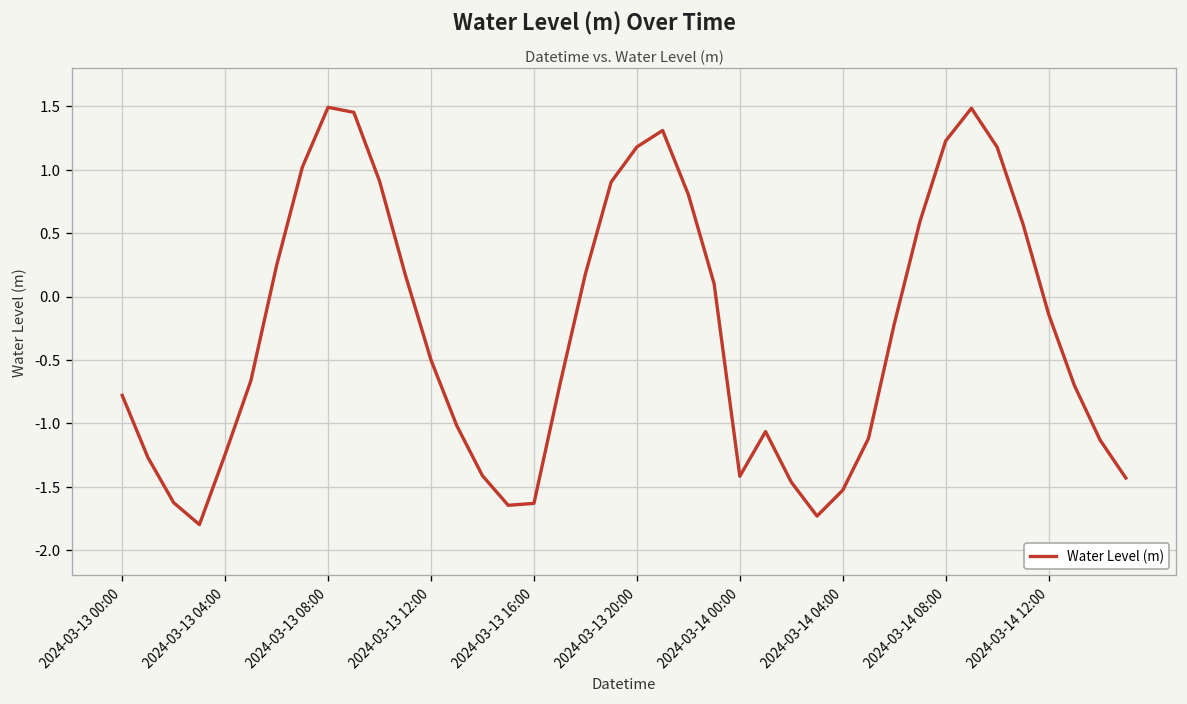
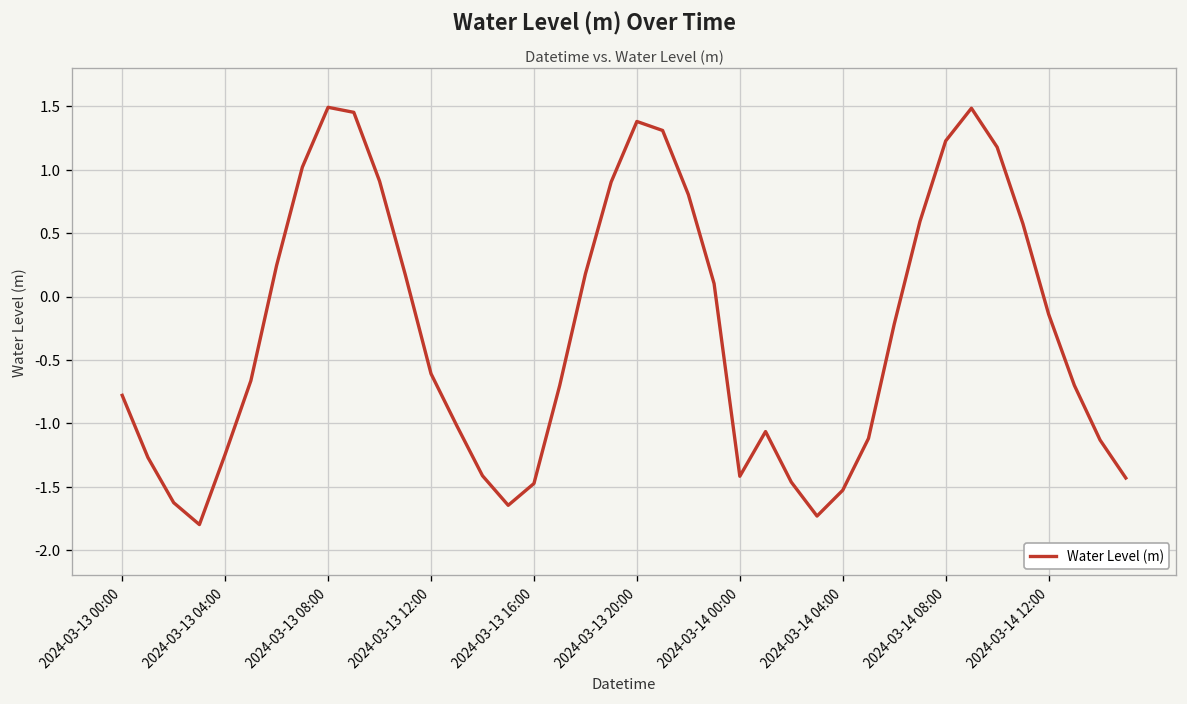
2024-03-13 12:00: -0.50 -> -0.61
2024-03-13 16:00: -1.63 -> -1.48
2024-03-13 20:00: 1.18 -> 1.38
